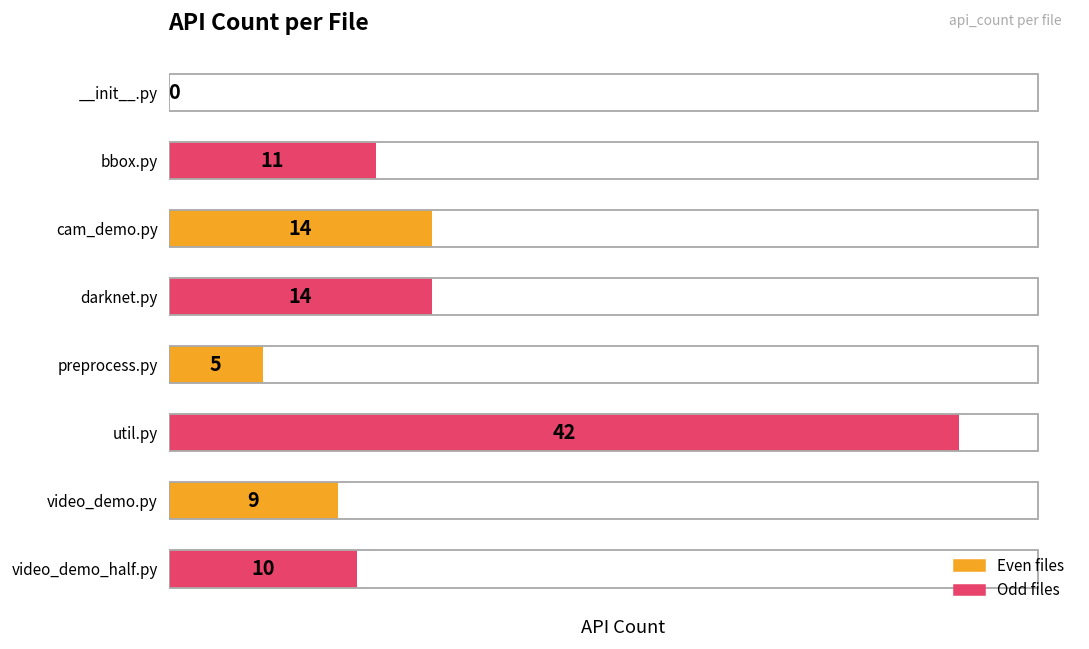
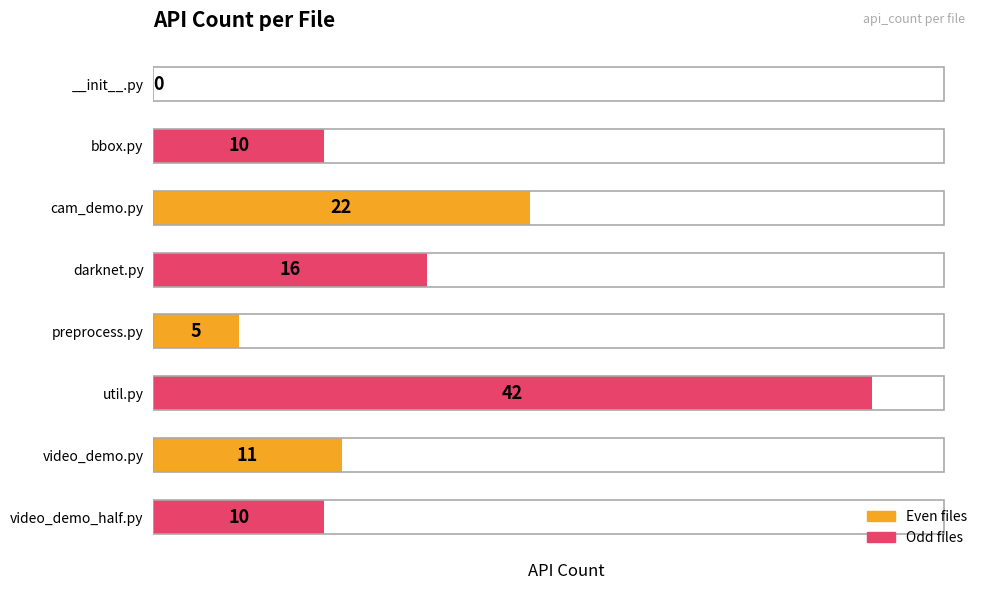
bbox.py: 11 -> 10
cam_demo.py: 14 -> 22
darknet.py: 14 -> 16
video_demo.py: 9 -> 11
